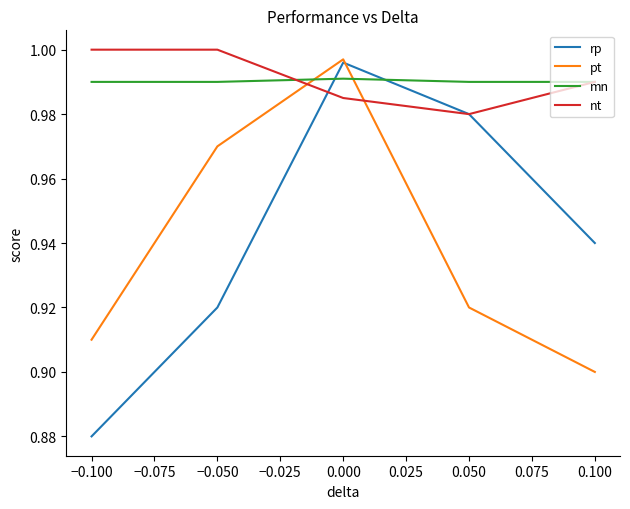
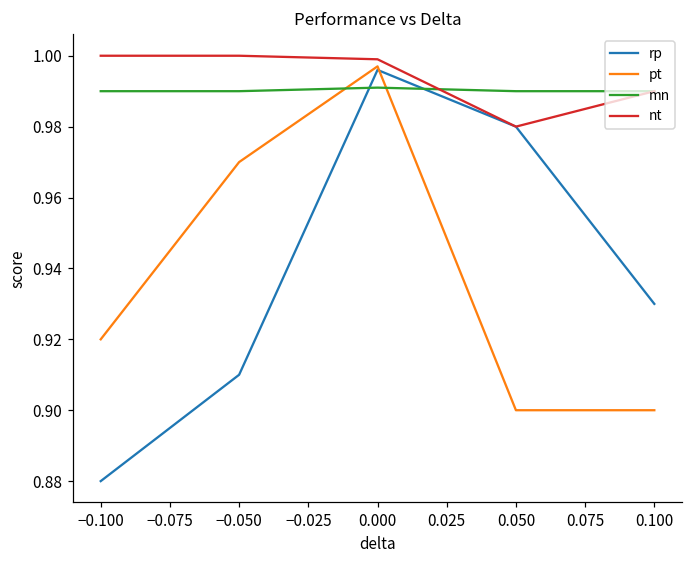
pt, −0.100: 0.91 -> 0.92
rp, −0.050: 0.92 -> 0.91
nt, 0.000: 0.985 -> 0.999
pt, 0.050: 0.92 -> 0.90
rp, 0.100: 0.94 -> 0.93
